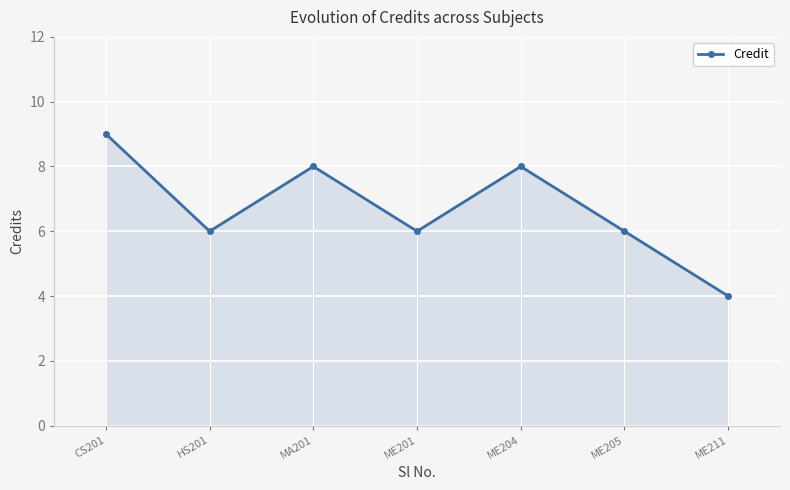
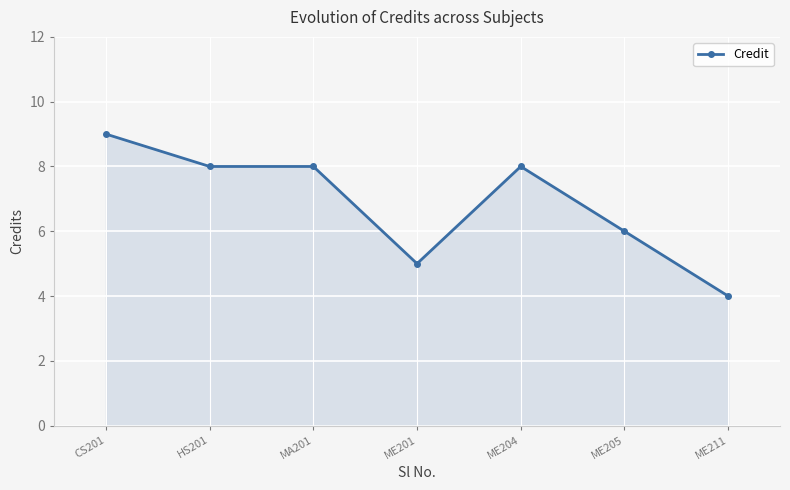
HS201: 6 -> 8
ME201: 6 -> 5
